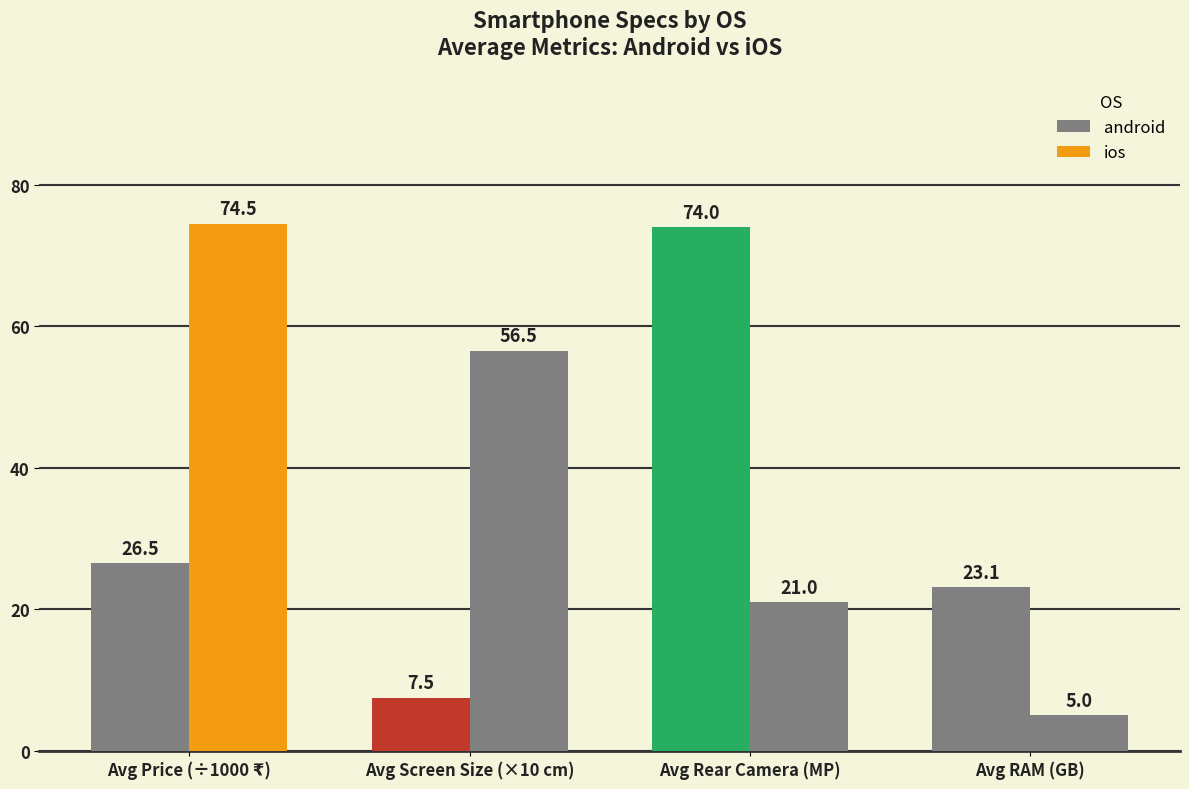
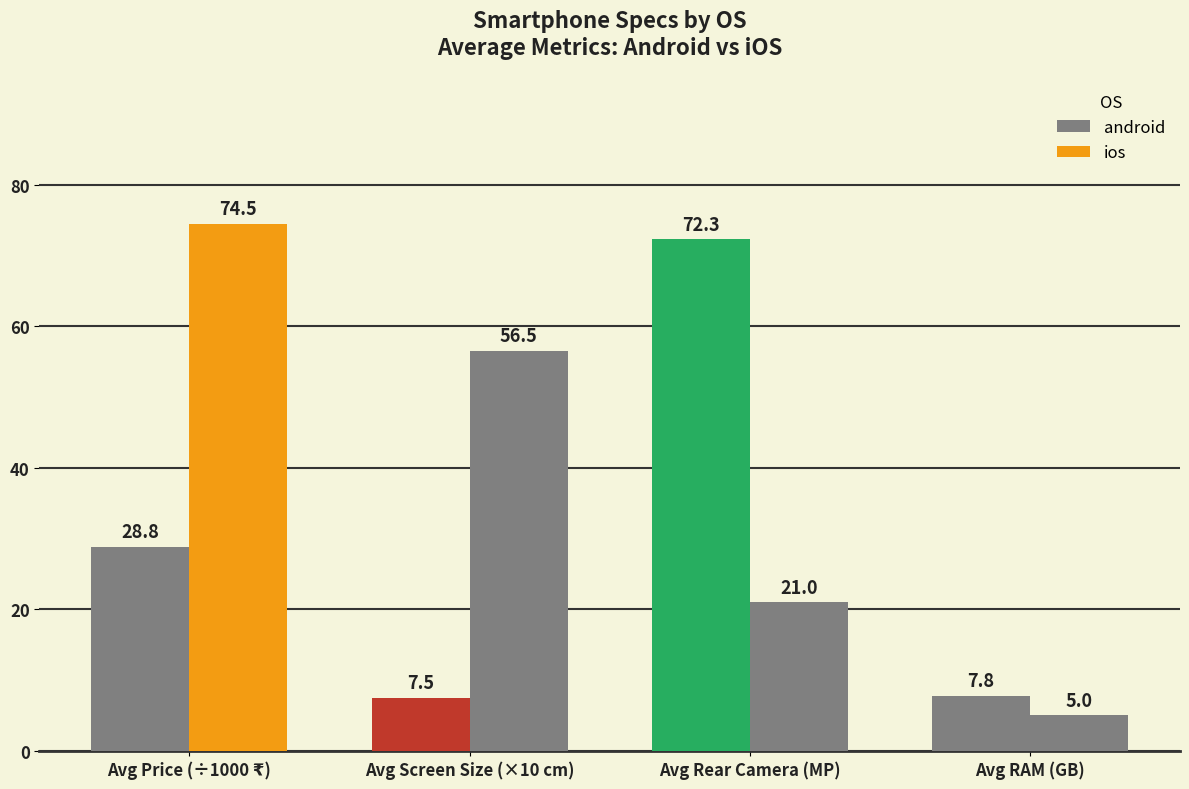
android, Avg Price (÷1000 ₹): 26.5 -> 28.8
android, Avg Rear Camera (MP): 74.0 -> 72.3
android, Avg RAM (GB): 23.1 -> 7.8
